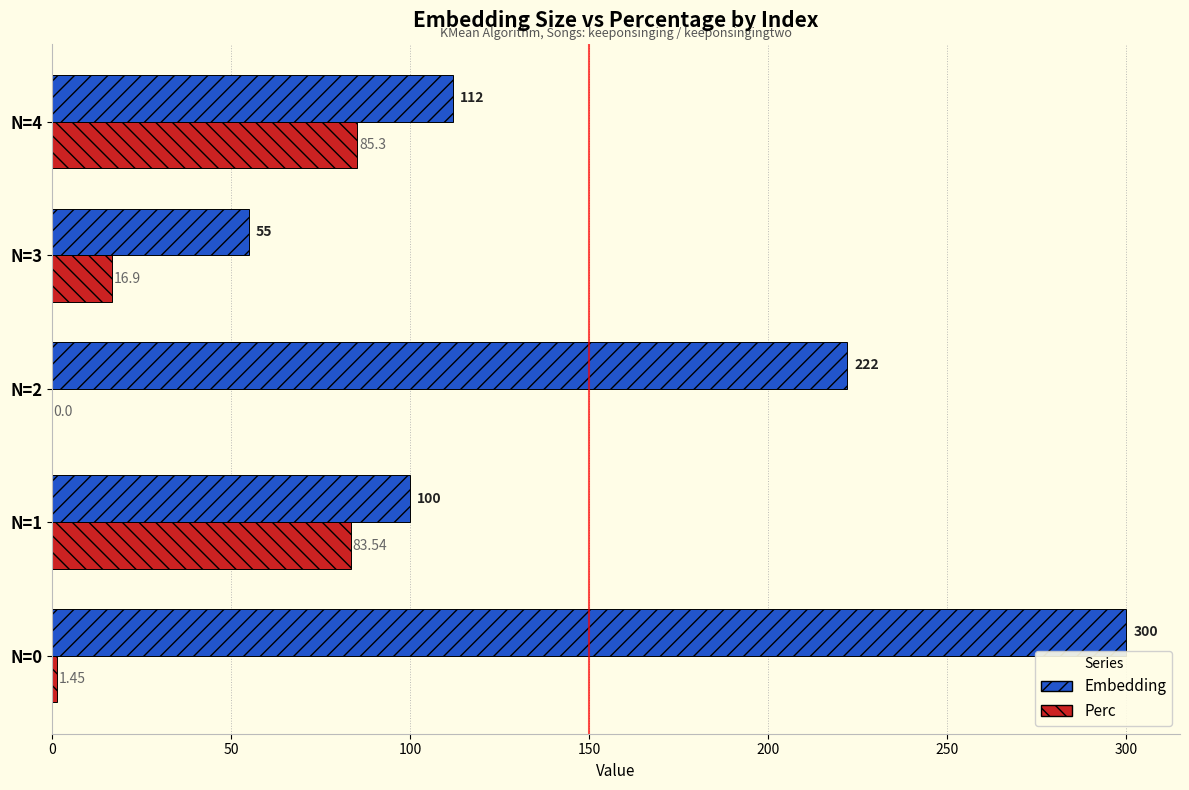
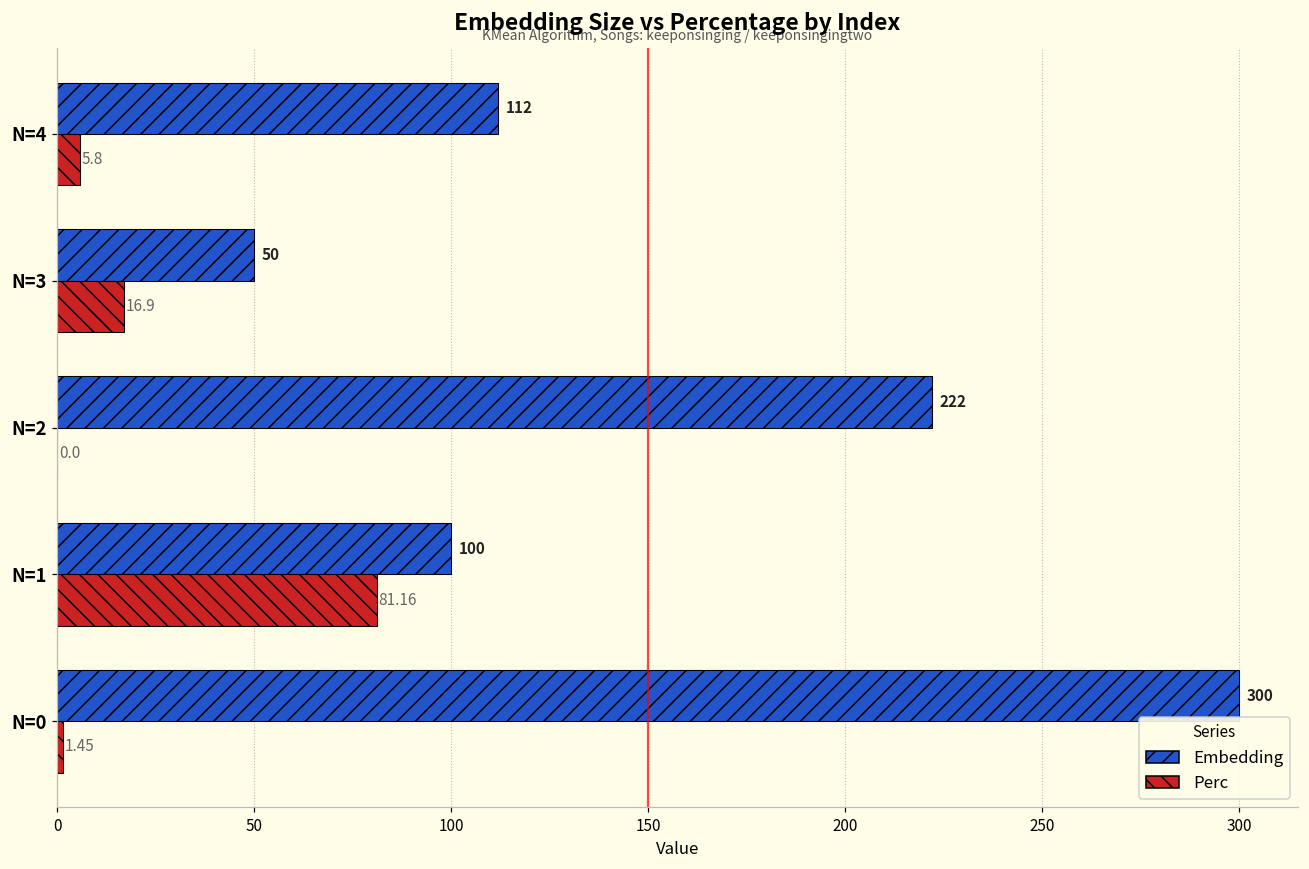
Perc, N=4: 85.3 -> 5.8
Embedding, N=3: 55 -> 50
Perc, N=1: 83.54 -> 81.16
